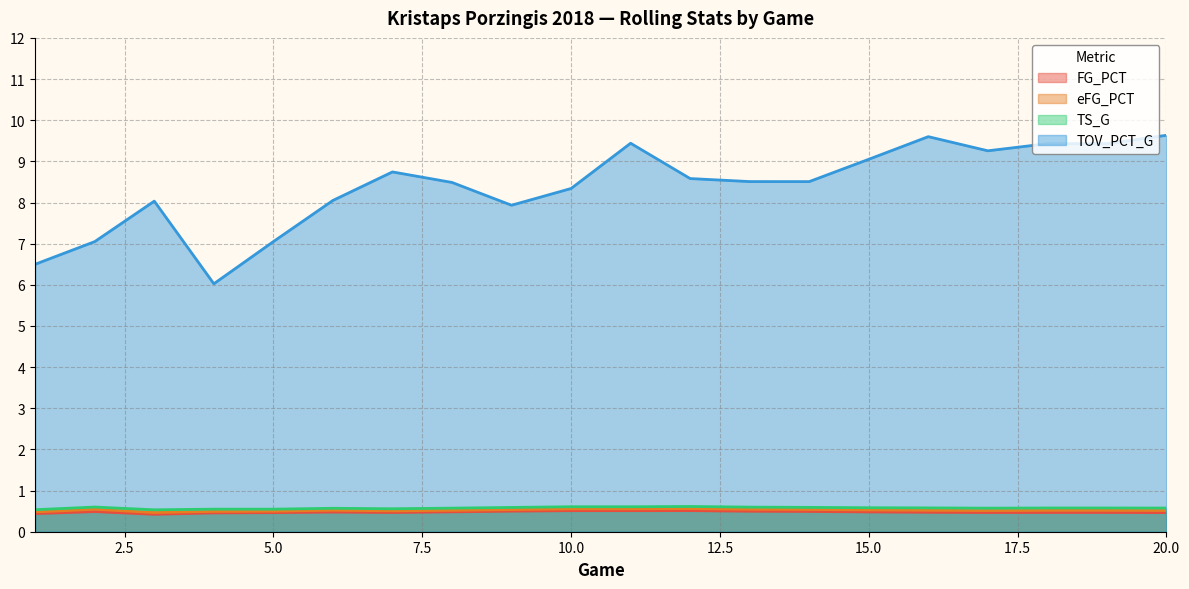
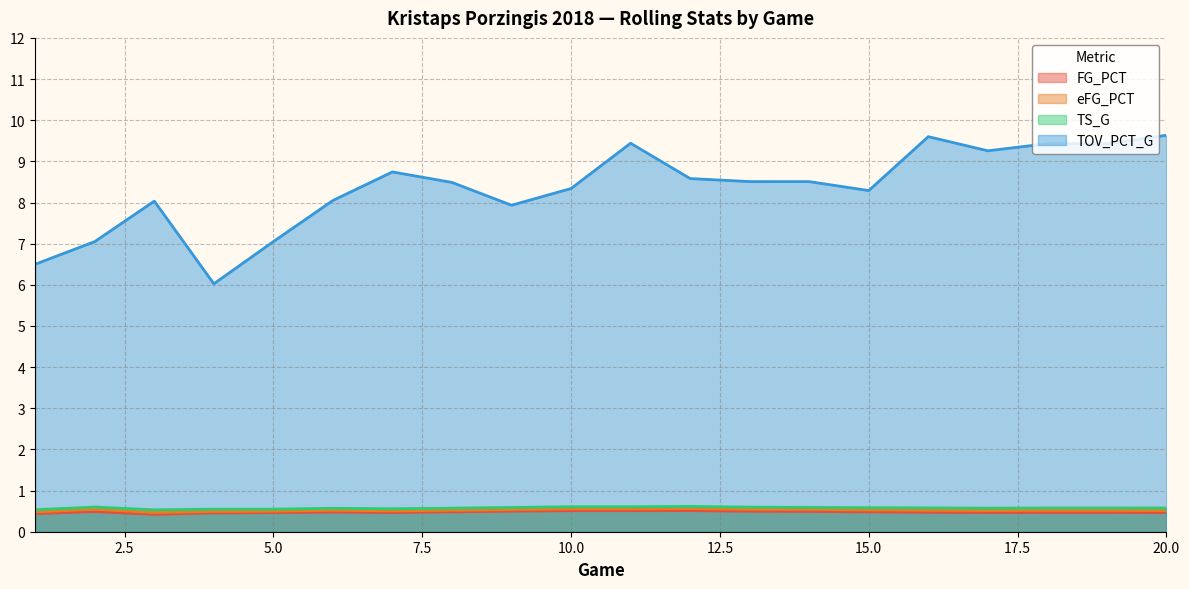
TOV_PCT_G, 15.0: 9.1 -> 8.3
